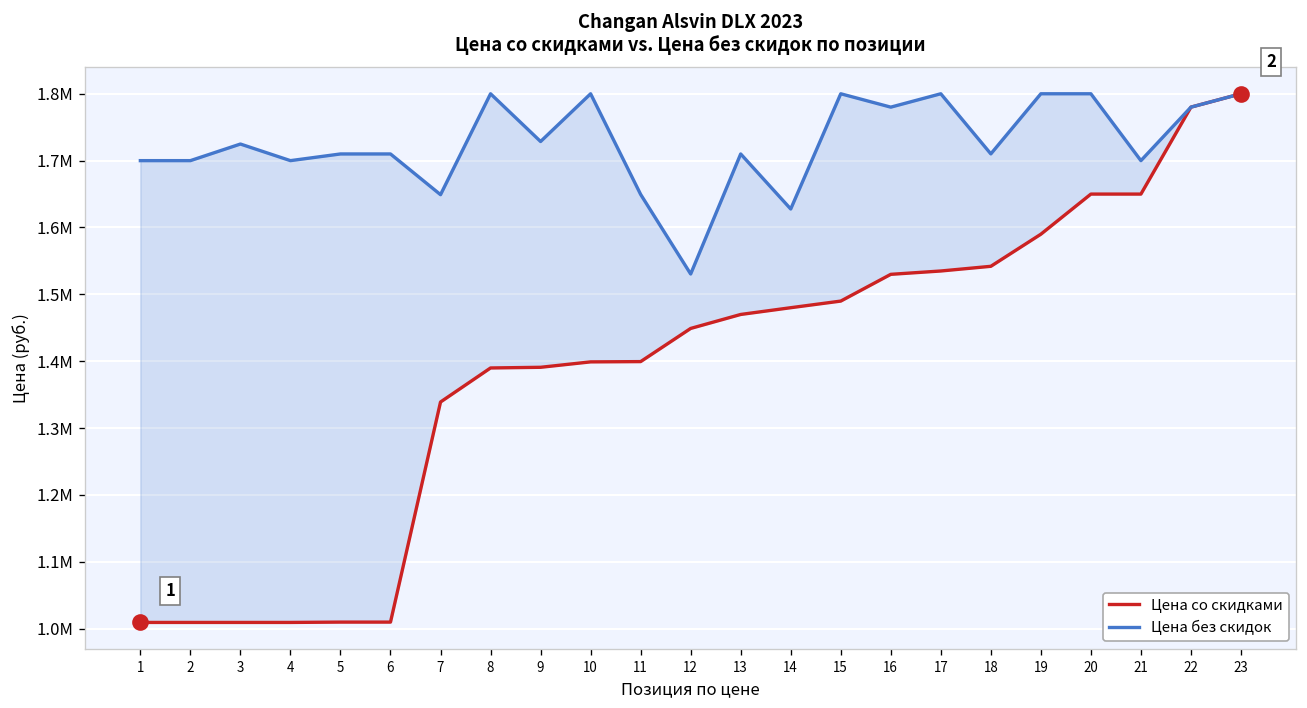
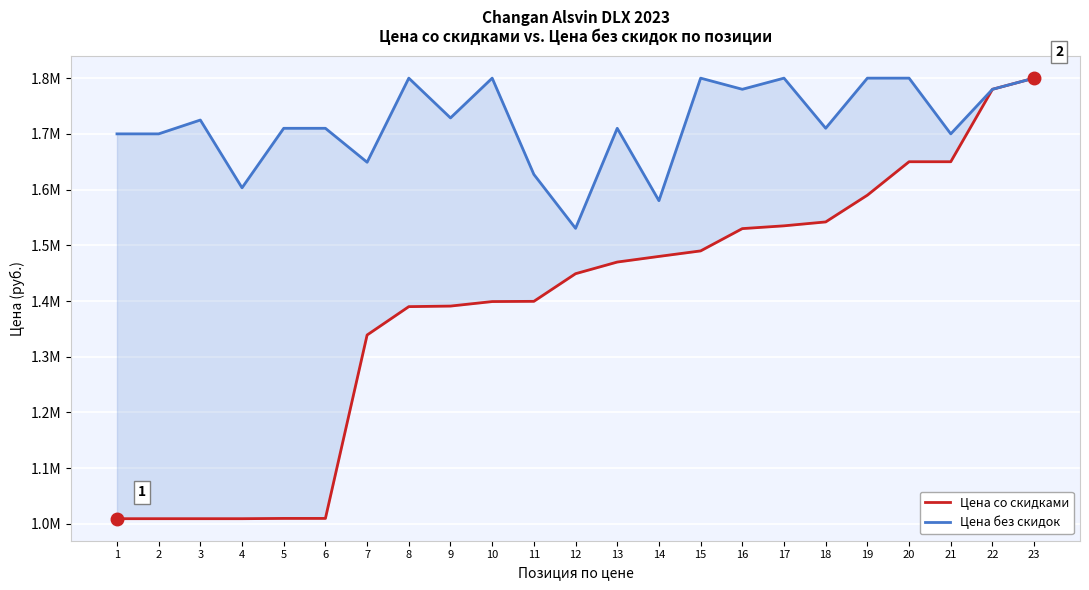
Цена без скидок, 4: 1.70М -> 1.60М
Цена без скидок, 11: 1.65М -> 1.63М
Цена без скидок, 14: 1.63М -> 1.58М
